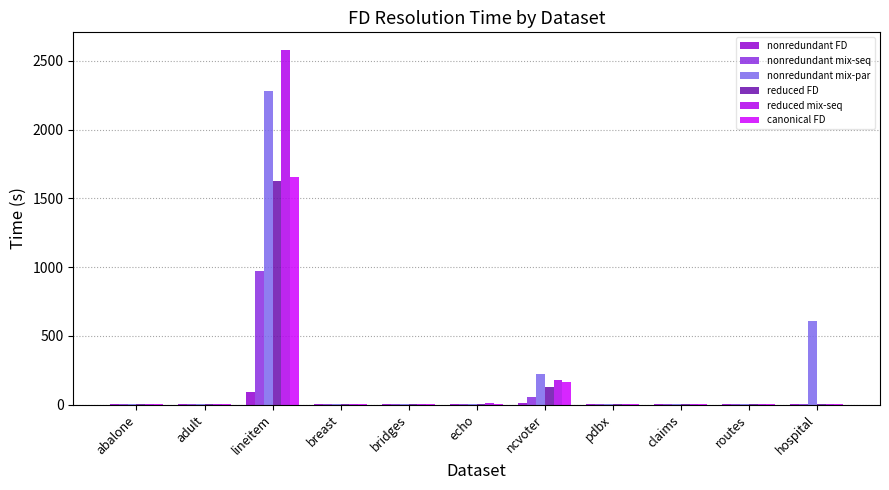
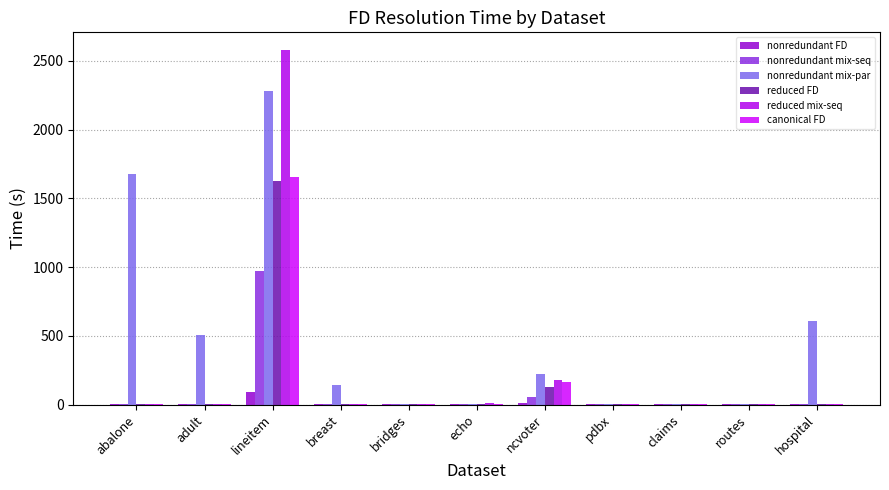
nonredundant mix-par, abalone: 0 -> 1680
nonredundant mix-par, adult: 0 -> 500
nonredundant mix-par, breast: 0 -> 150
